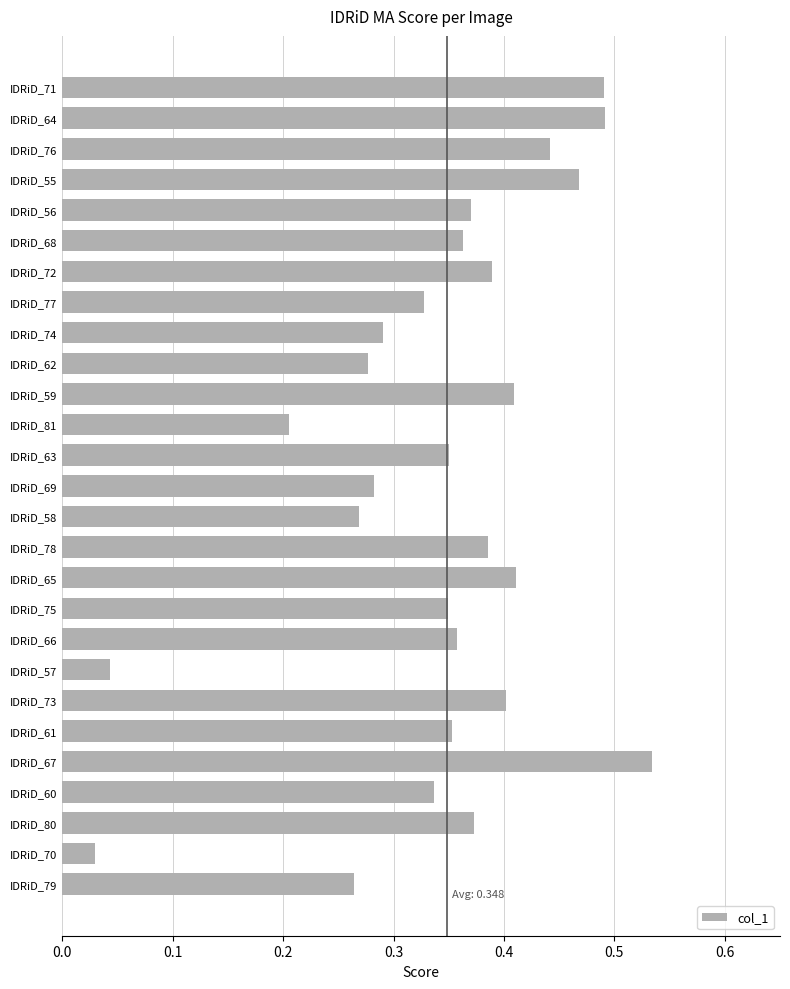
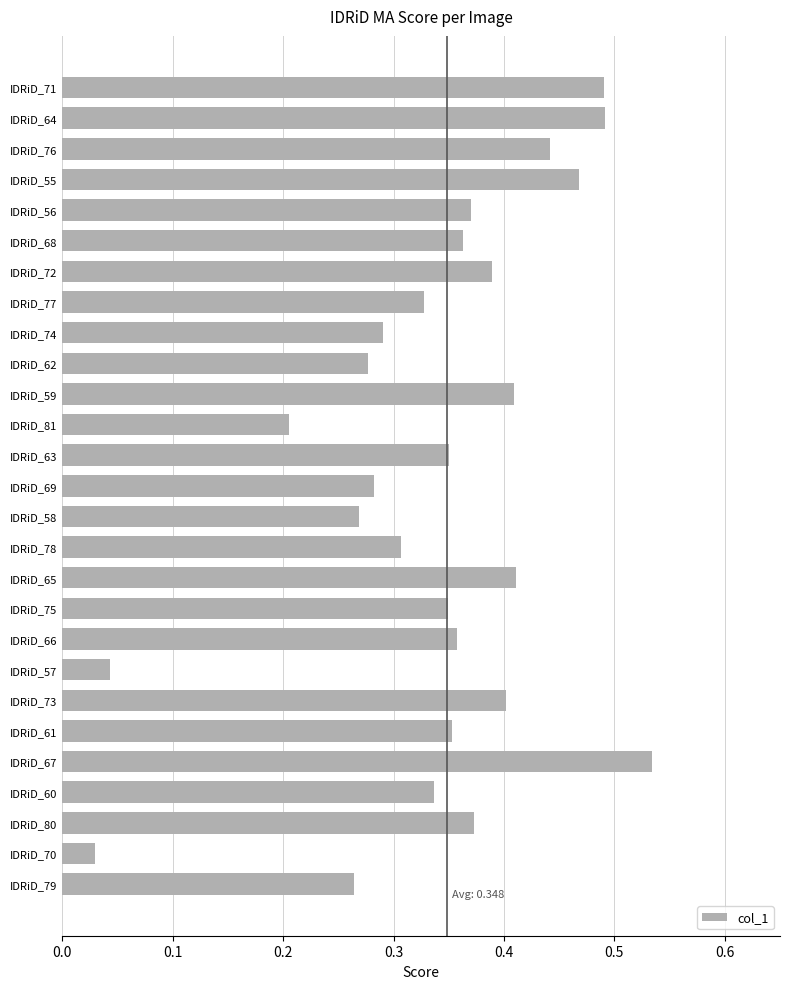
IDRiD_78: 0.386 -> 0.307
